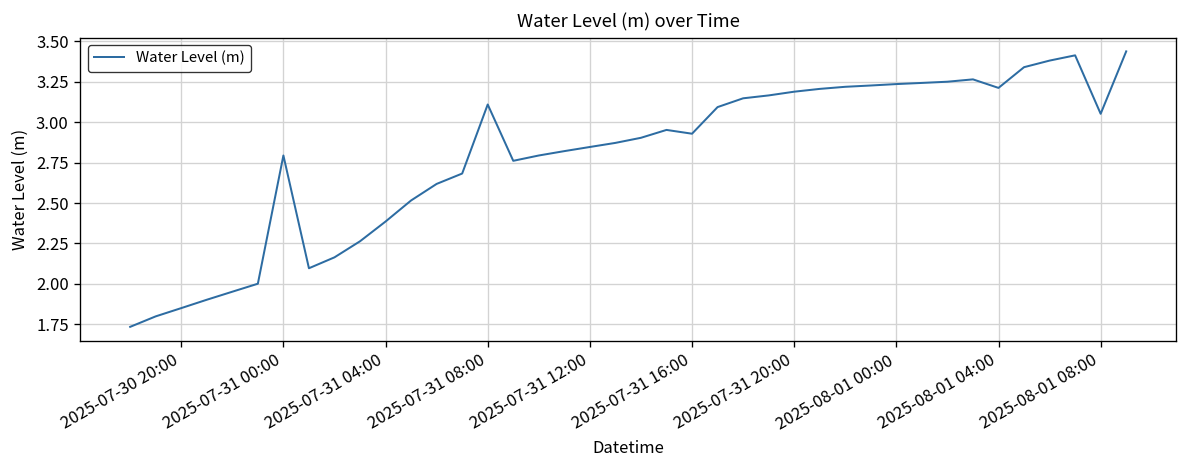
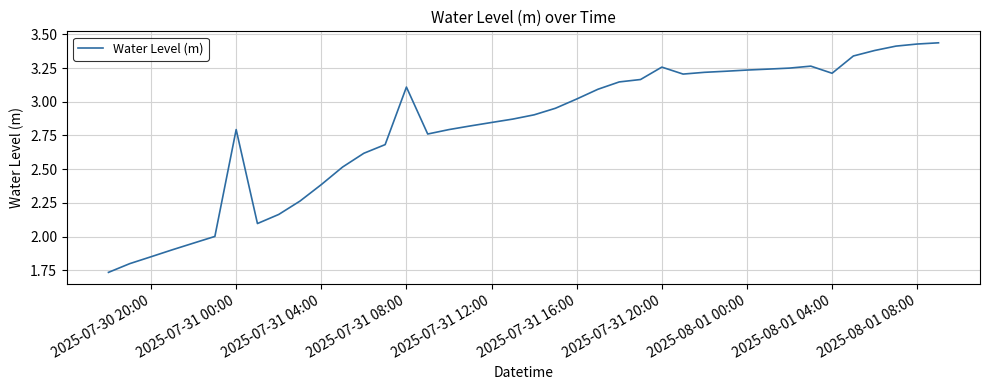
2025-07-31 16:00: 2.93 -> 3.02
2025-07-31 20:00: 3.19 -> 3.26
2025-08-01 08:00: 3.05 -> 3.43
